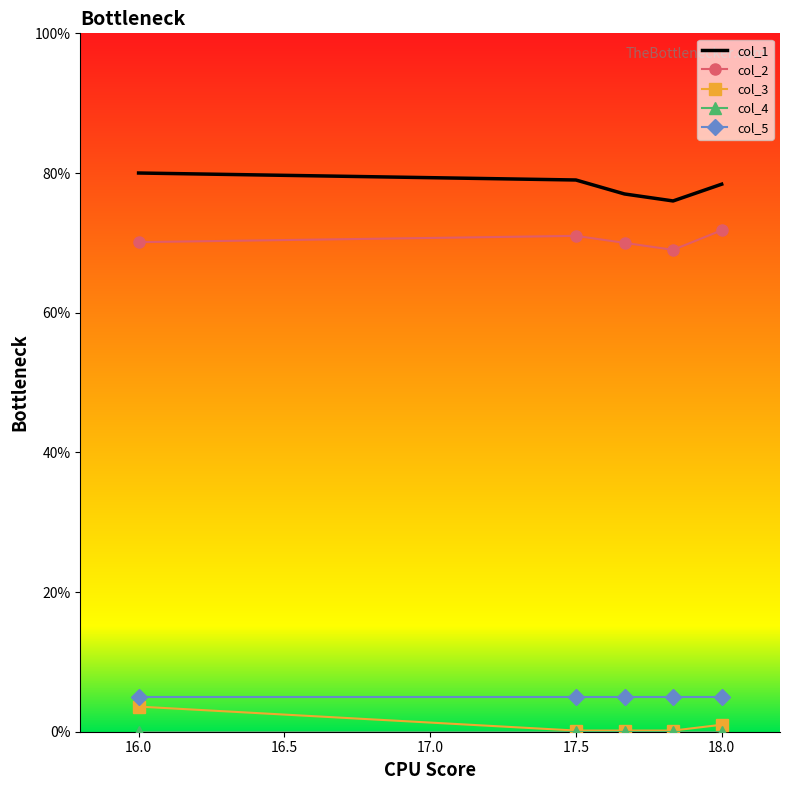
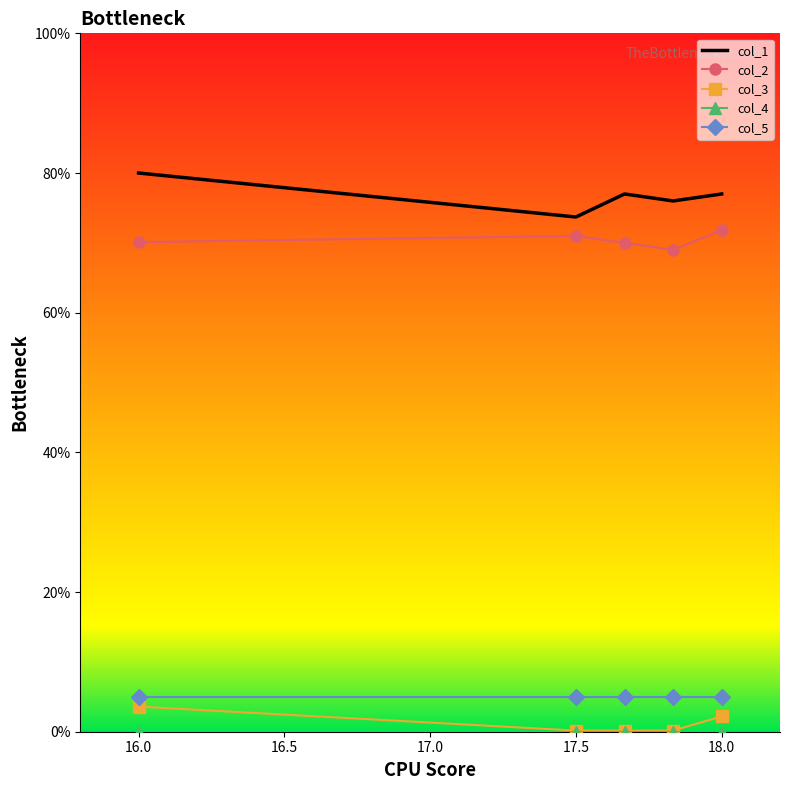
col_1, 17.5: 79% -> 74%
col_1, 18.0: 78% -> 77%
col_3, 18.0: 1% -> 2%
